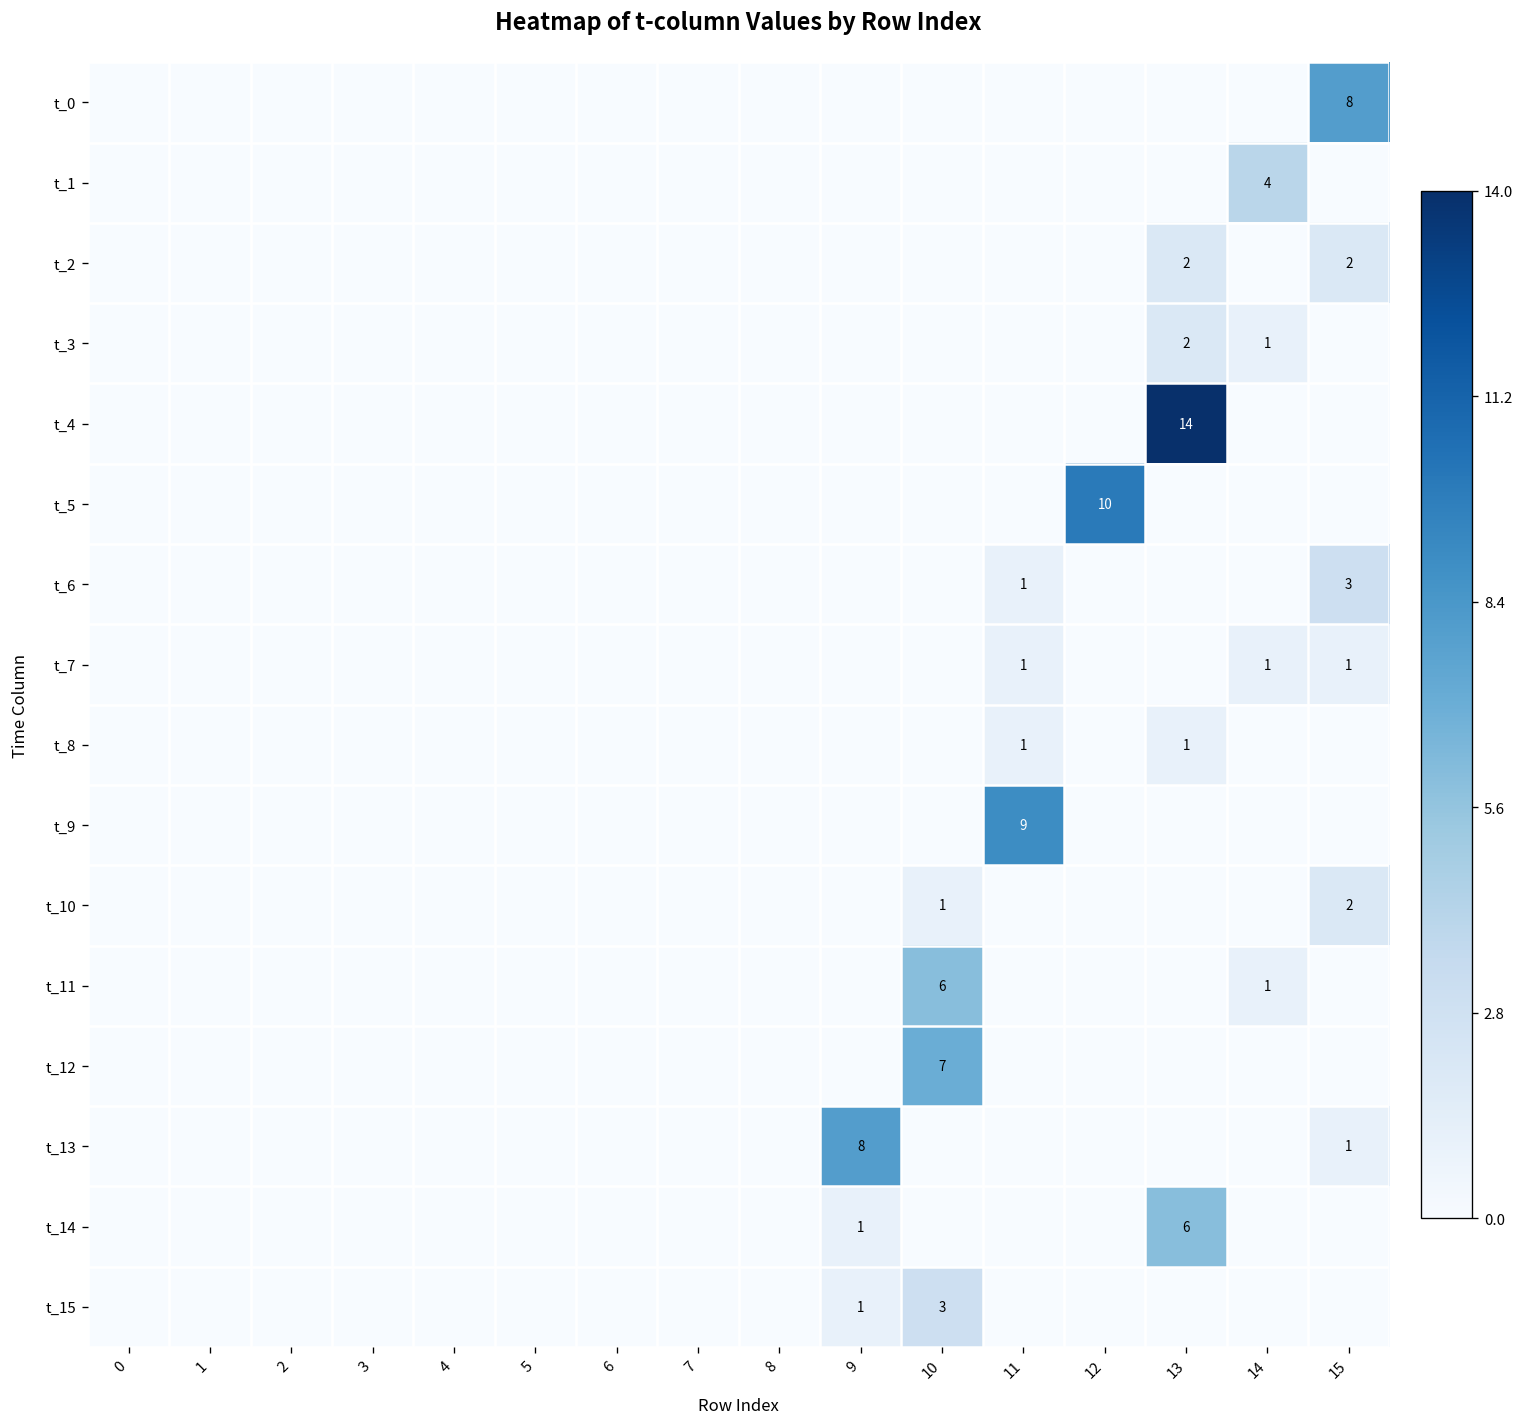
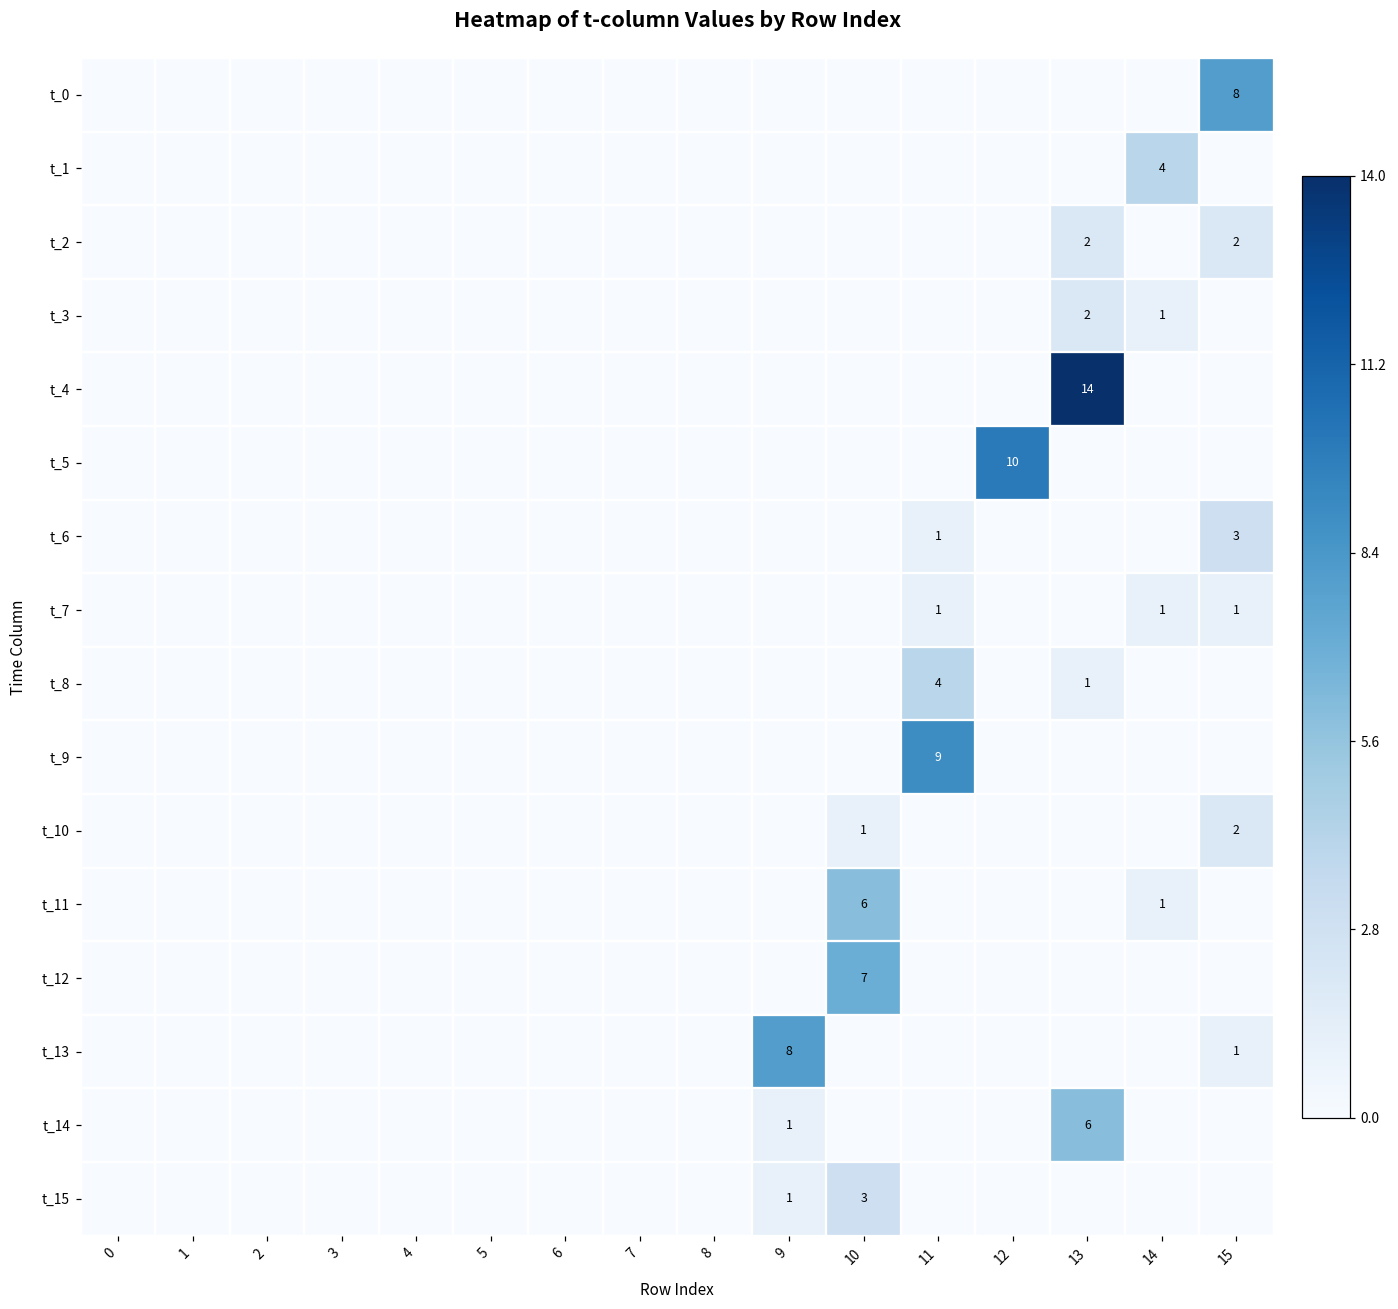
t_8, 11: 1 -> 4
